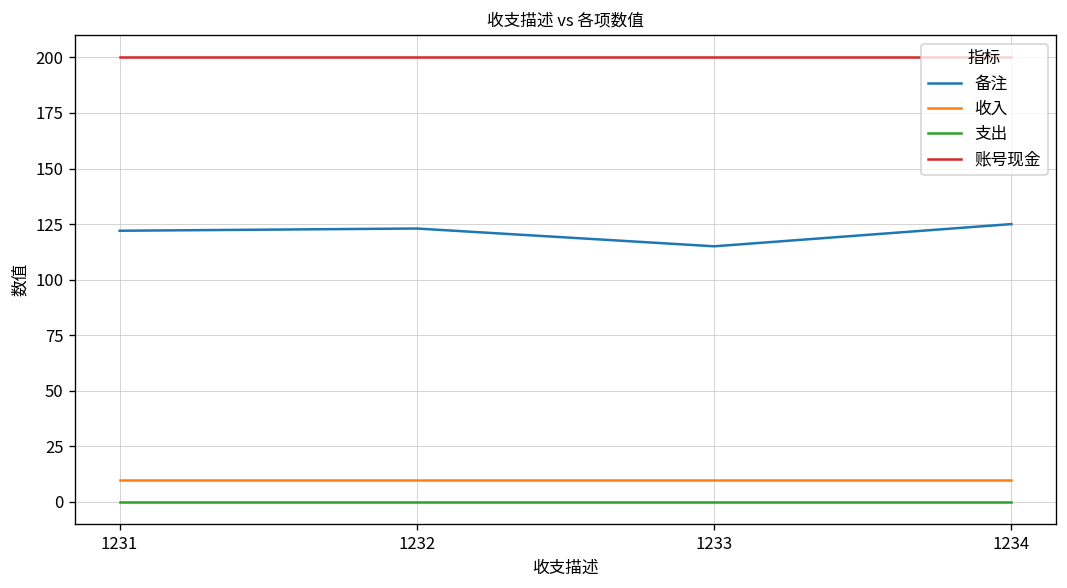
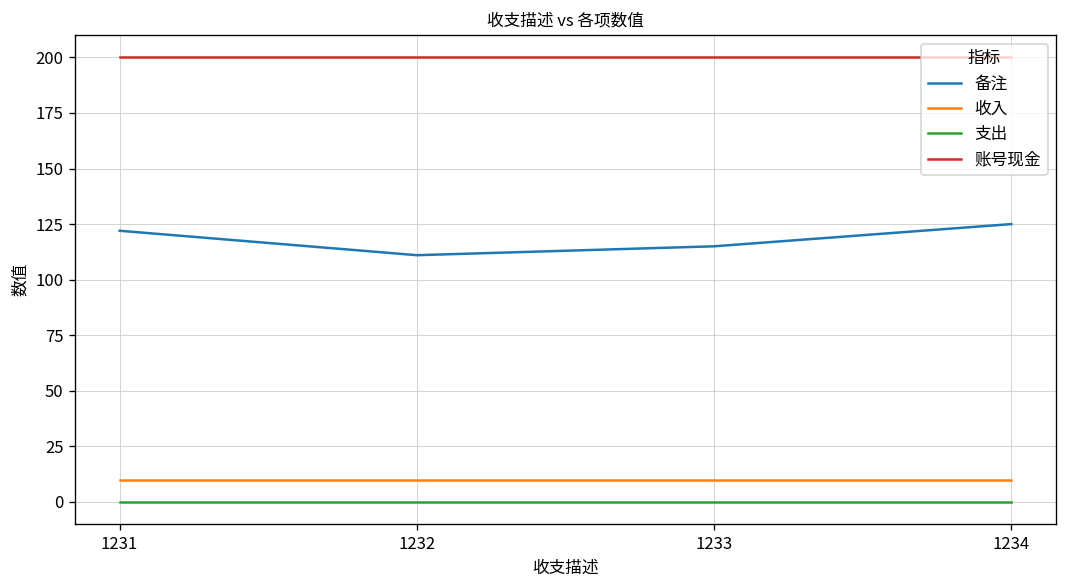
备注, 1232: 123 -> 111
